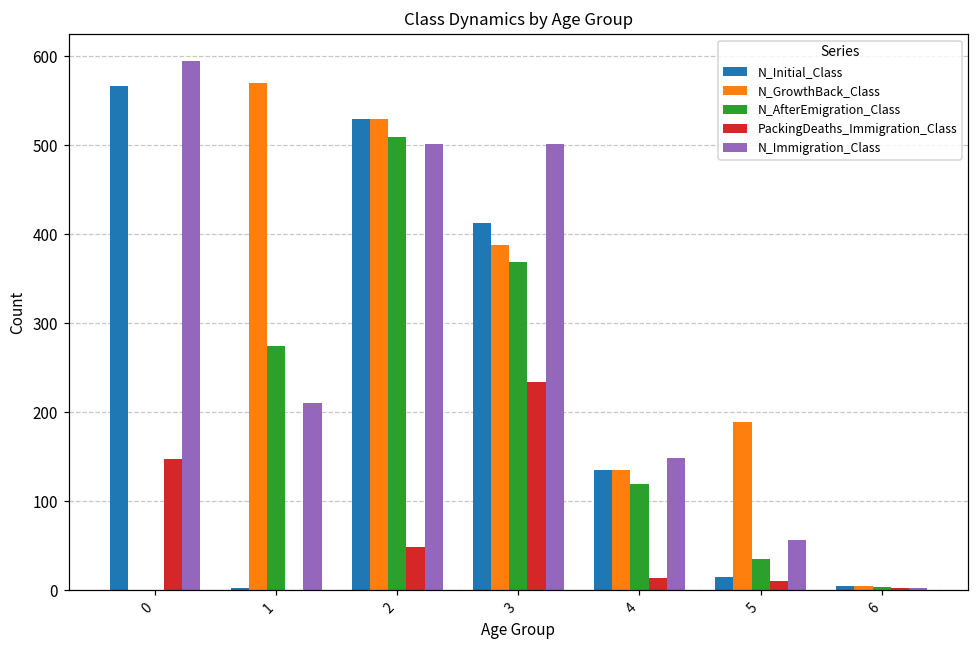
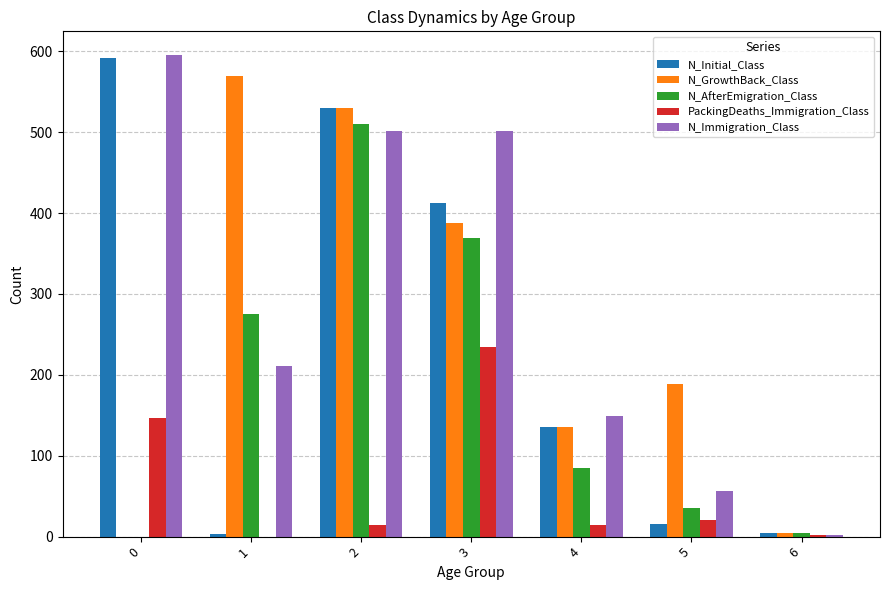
N_Initial_Class, 0: 570 -> 590
PackingDeaths_Immigration_Class, 2: 50 -> 10
N_AfterEmigration_Class, 4: 120 -> 90
PackingDeaths_Immigration_Class, 5: 10 -> 20
